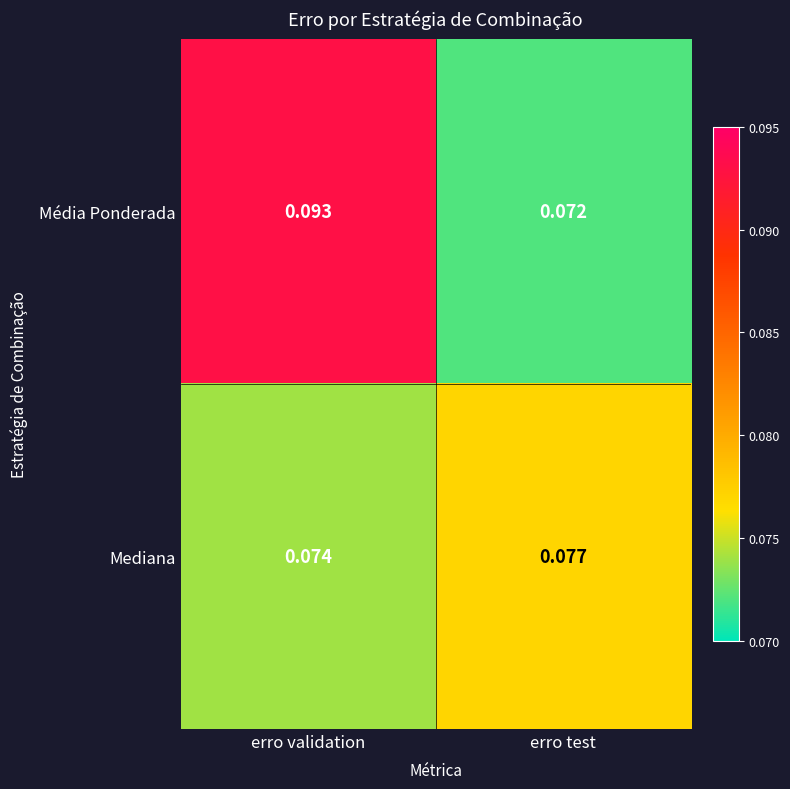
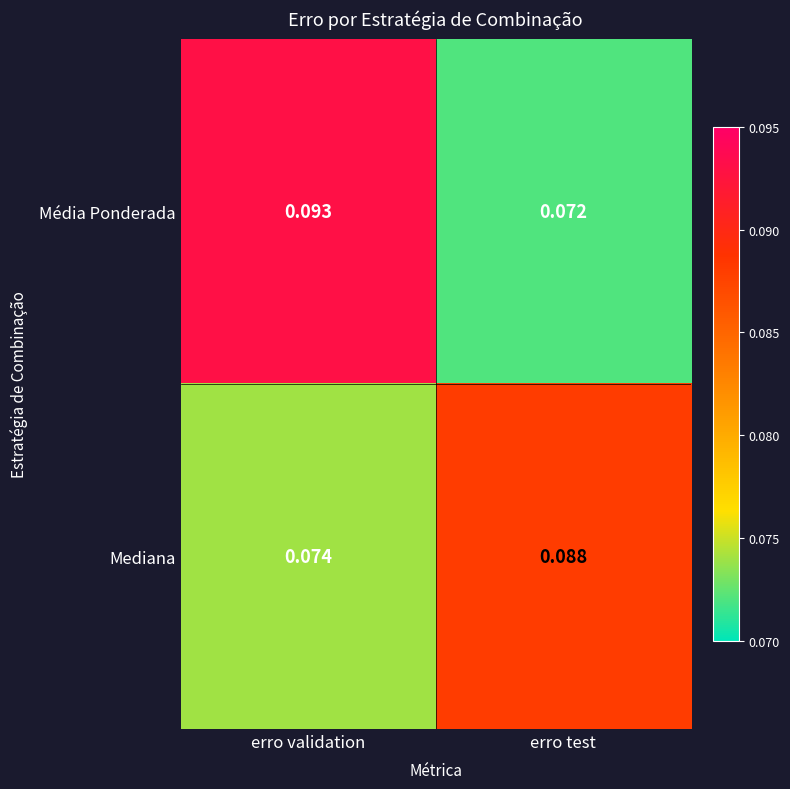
Mediana, erro test: 0.077 -> 0.088
